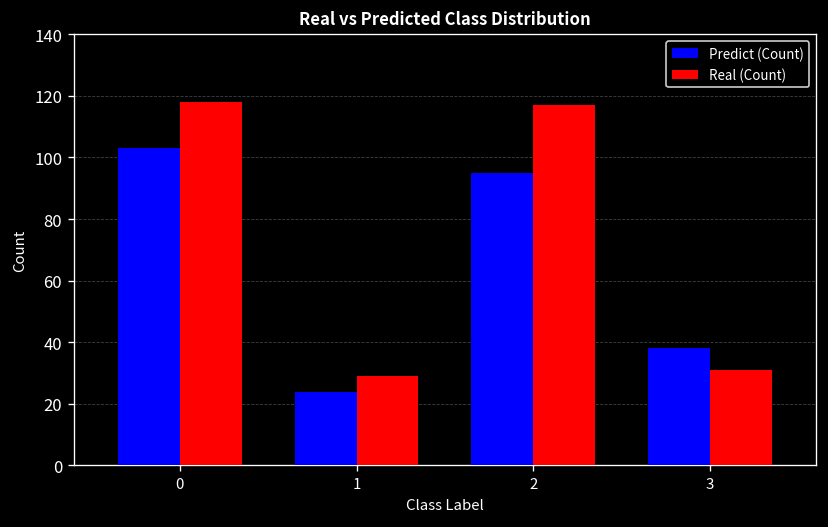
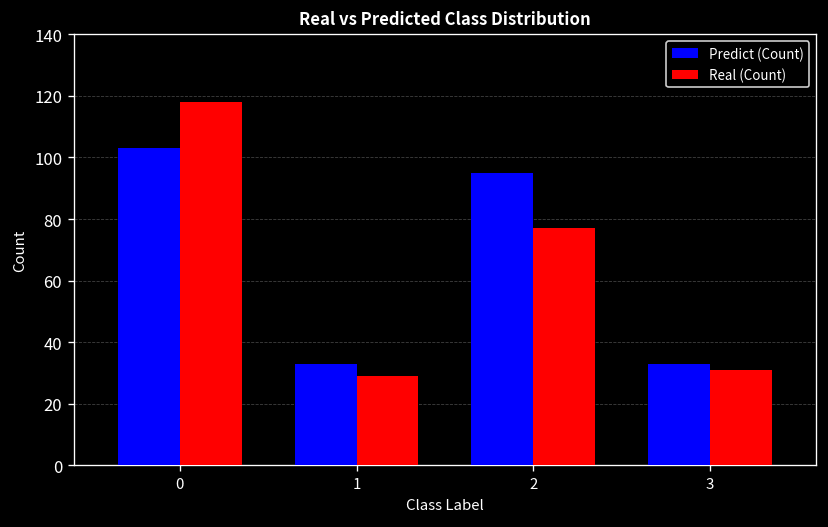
Predict (Count), 1: 24 -> 33
Real (Count), 2: 117 -> 77
Predict (Count), 3: 38 -> 33
